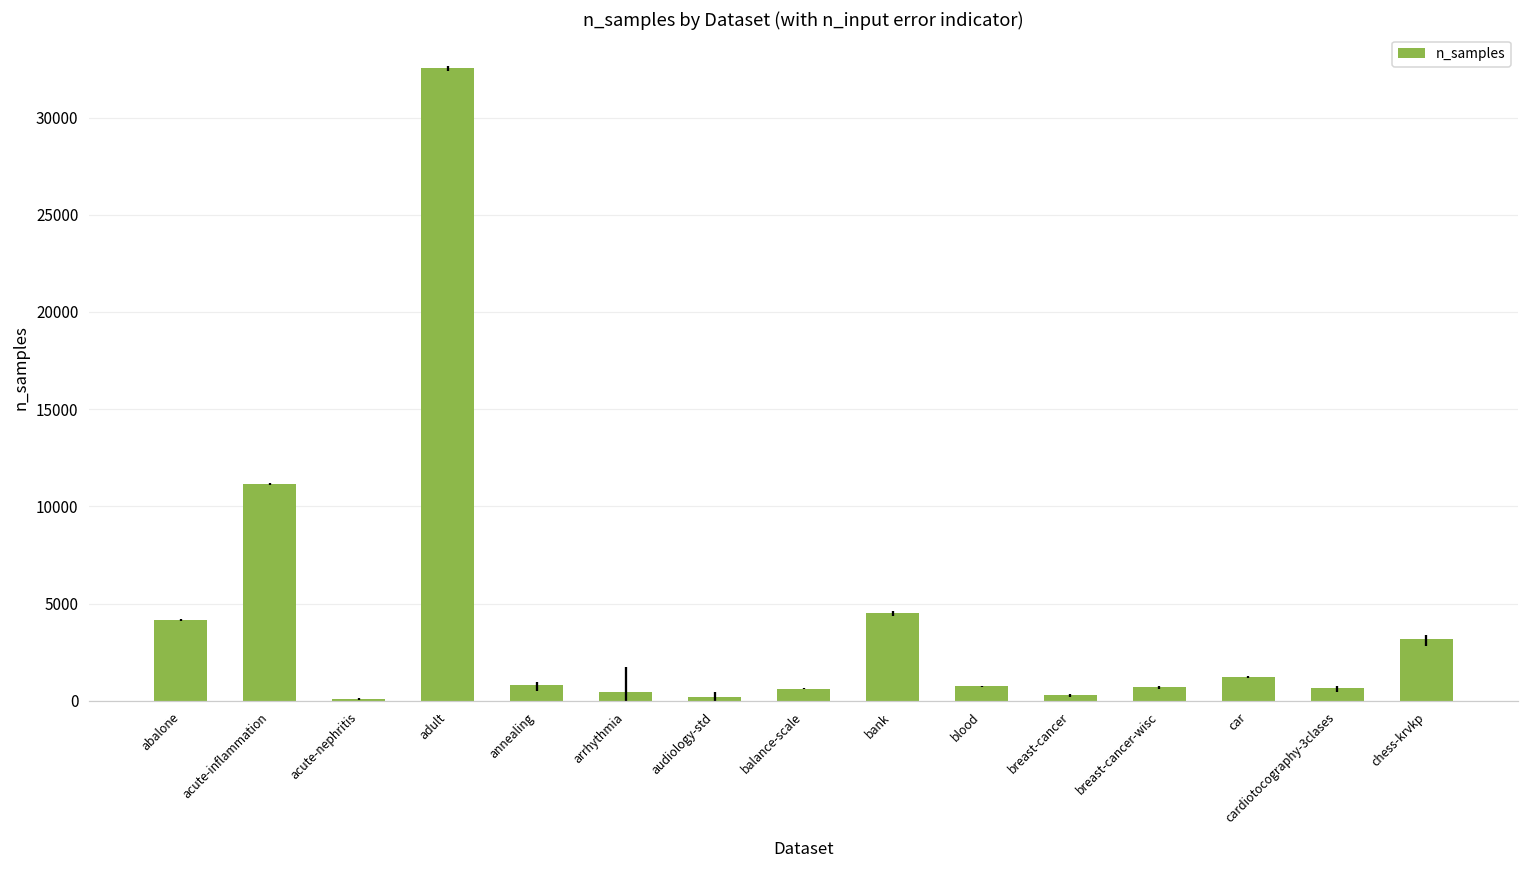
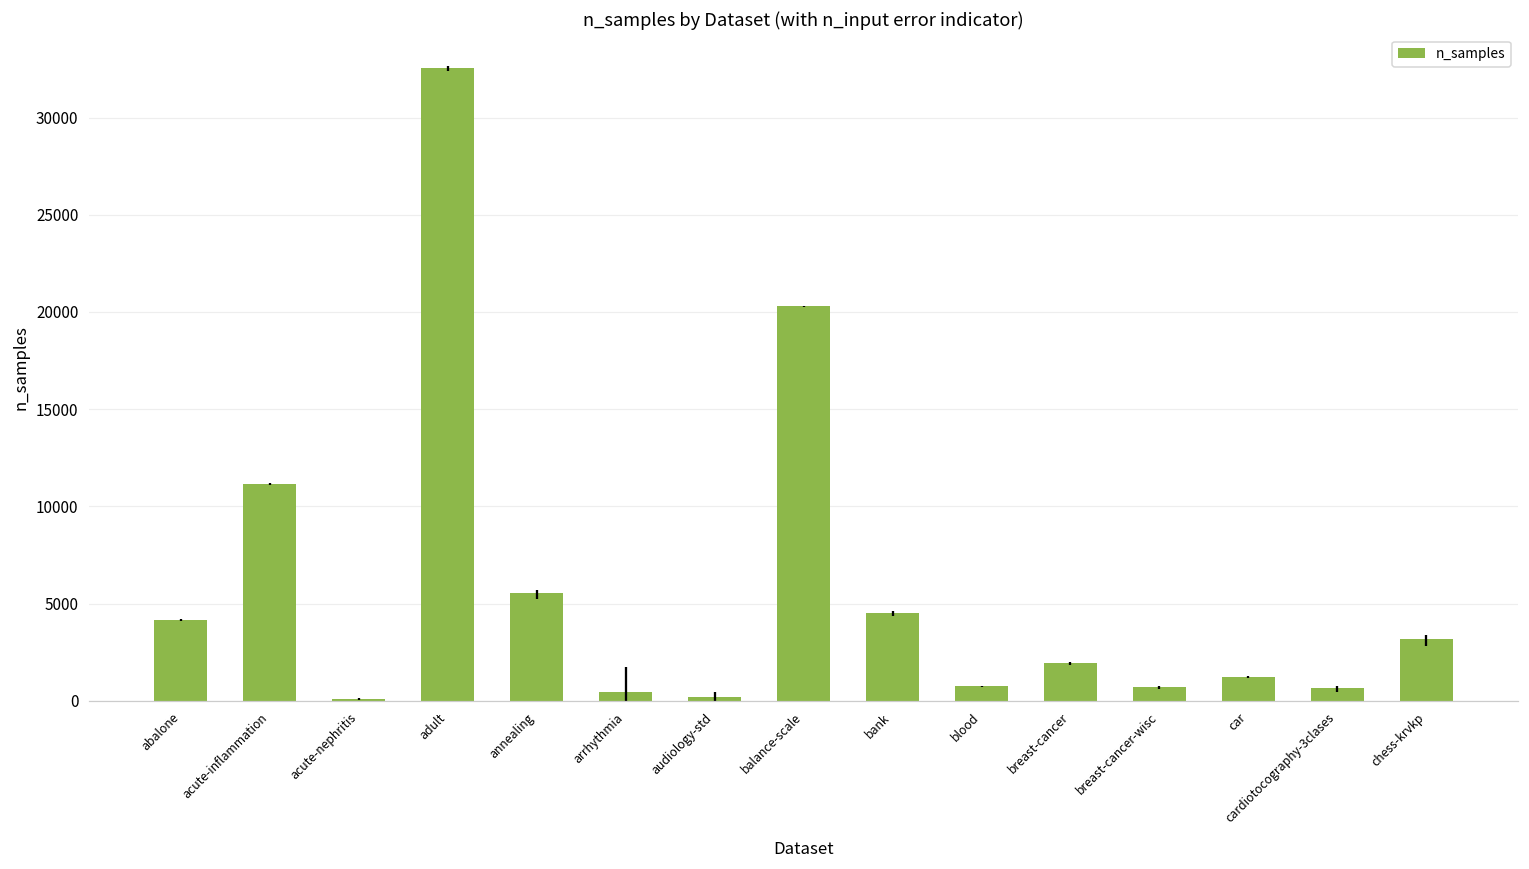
annealing: 800 -> 5600
balance-scale: 600 -> 20300
breast-cancer: 300 -> 2000
